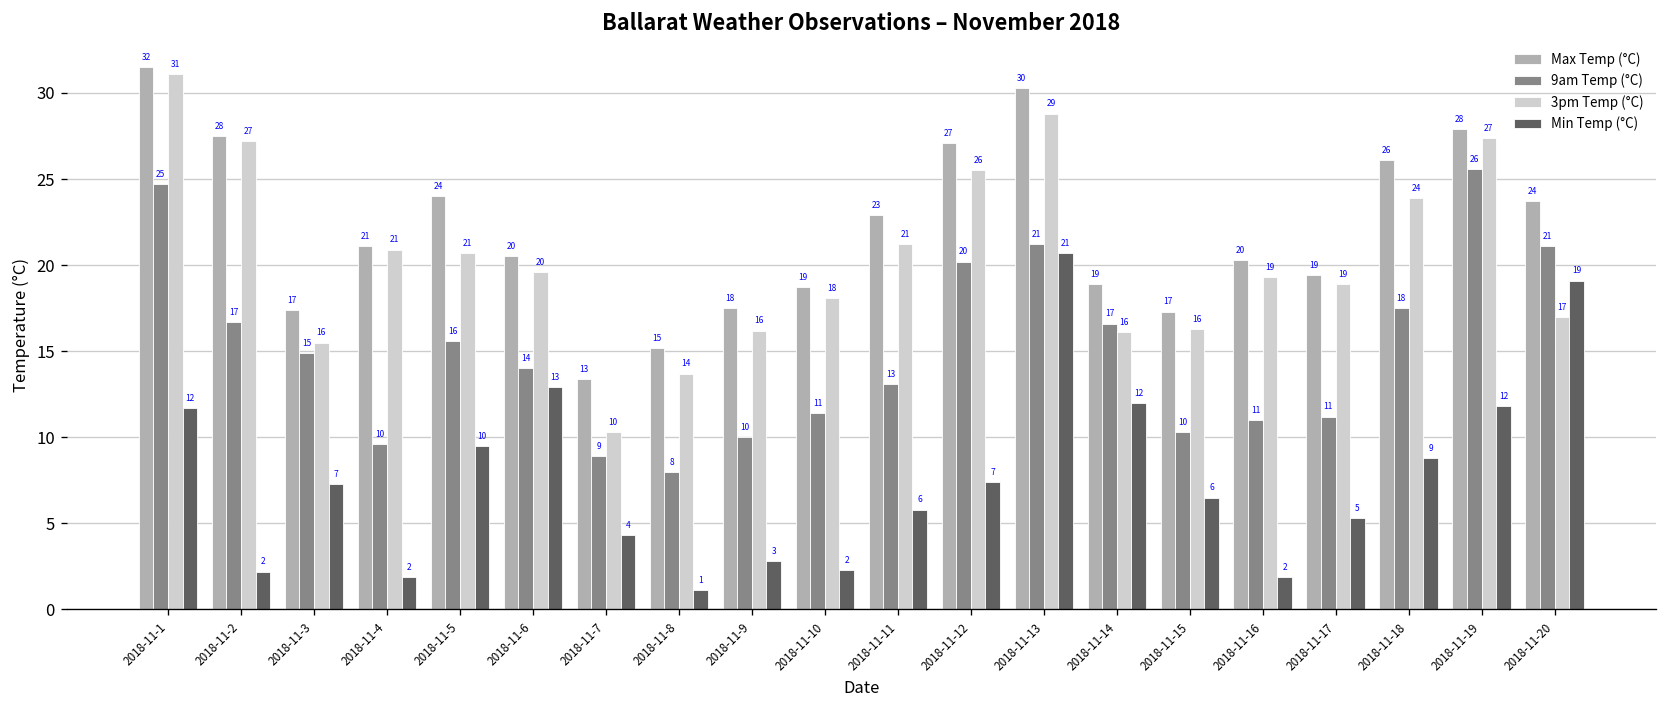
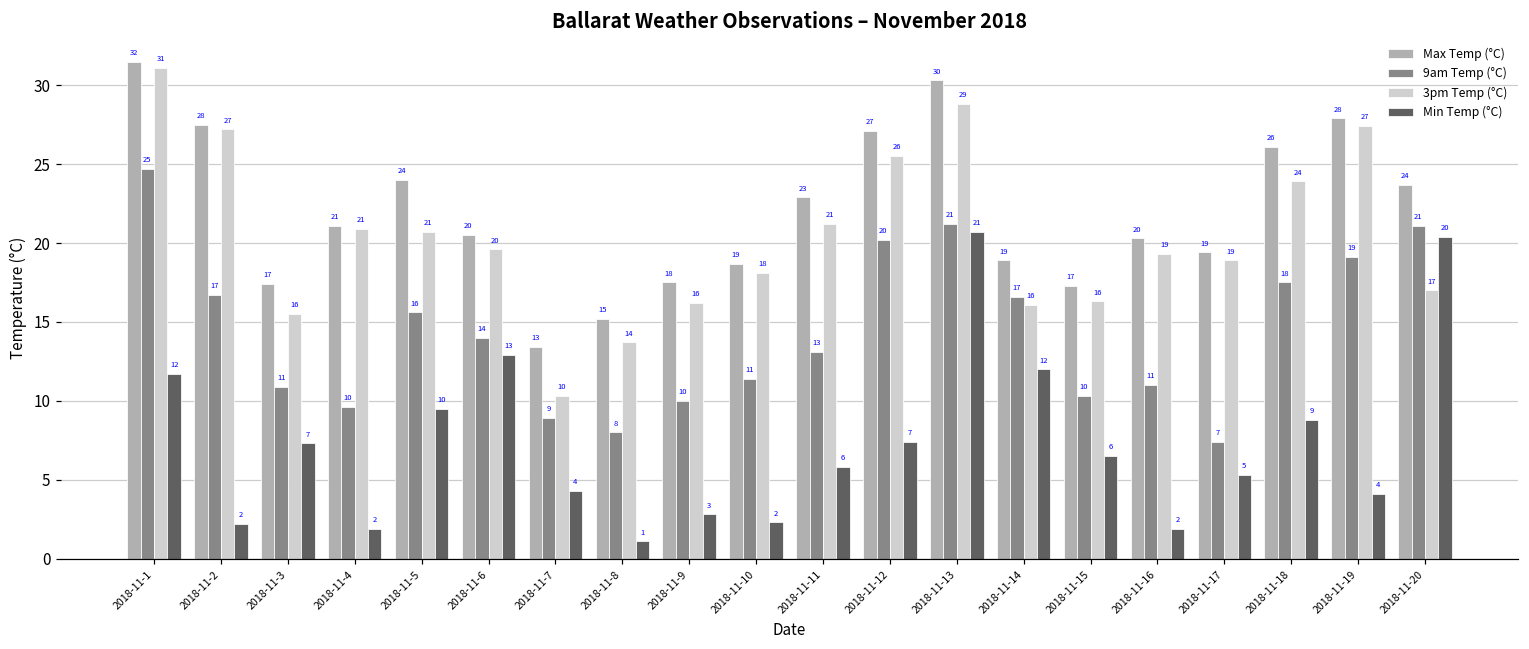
9am Temp (°C), 2018-11-3: 15 -> 11
9am Temp (°C), 2018-11-17: 11 -> 7
9am Temp (°C), 2018-11-19: 26 -> 19
Min Temp (°C), 2018-11-19: 12 -> 4
Min Temp (°C), 2018-11-20: 19 -> 20
